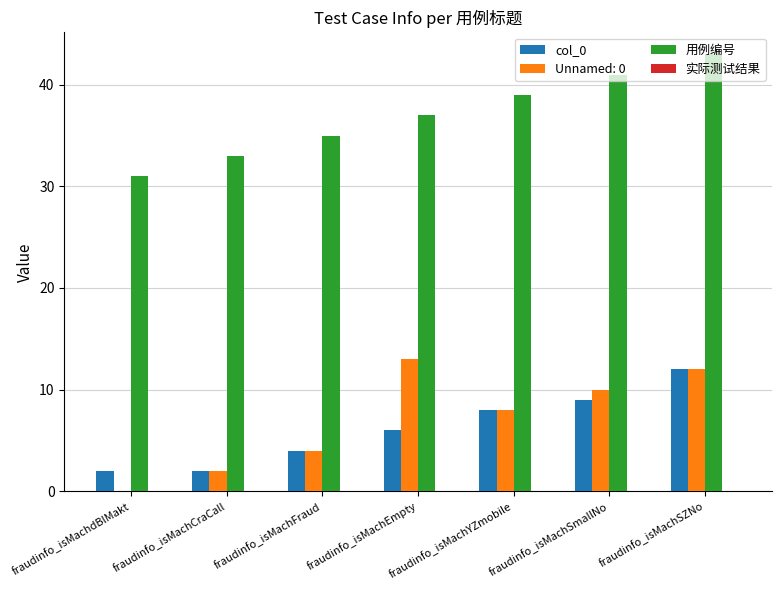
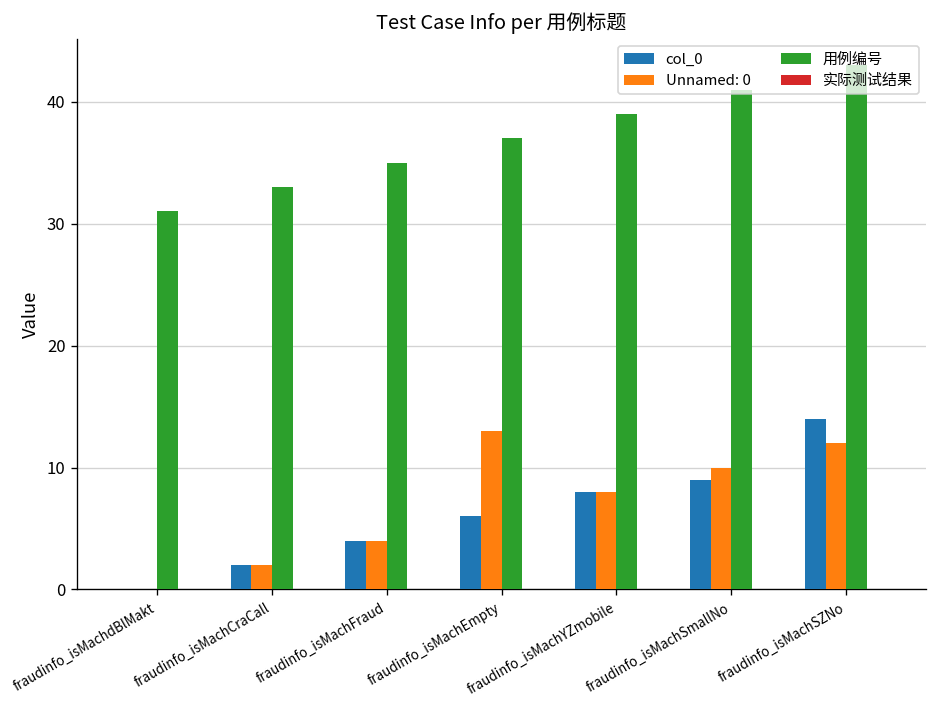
col_0, fraudinfo_isMachdBlMakt: 2 -> 0
col_0, fraudinfo_isMachSZNo: 12 -> 14
